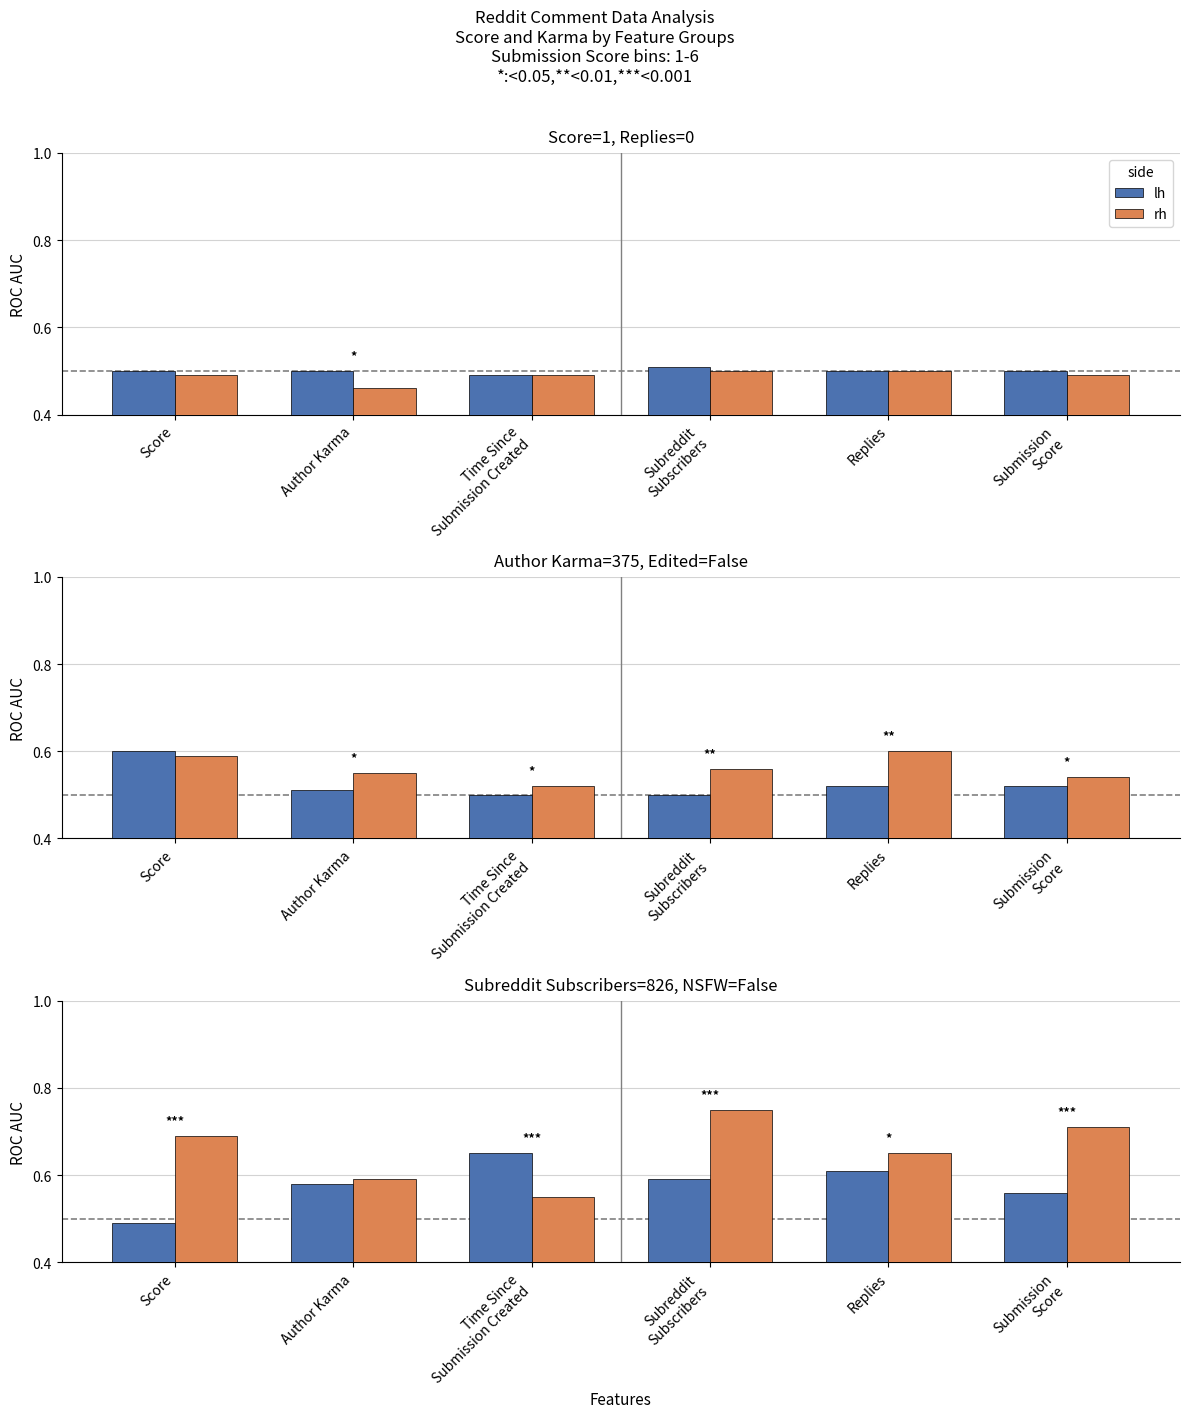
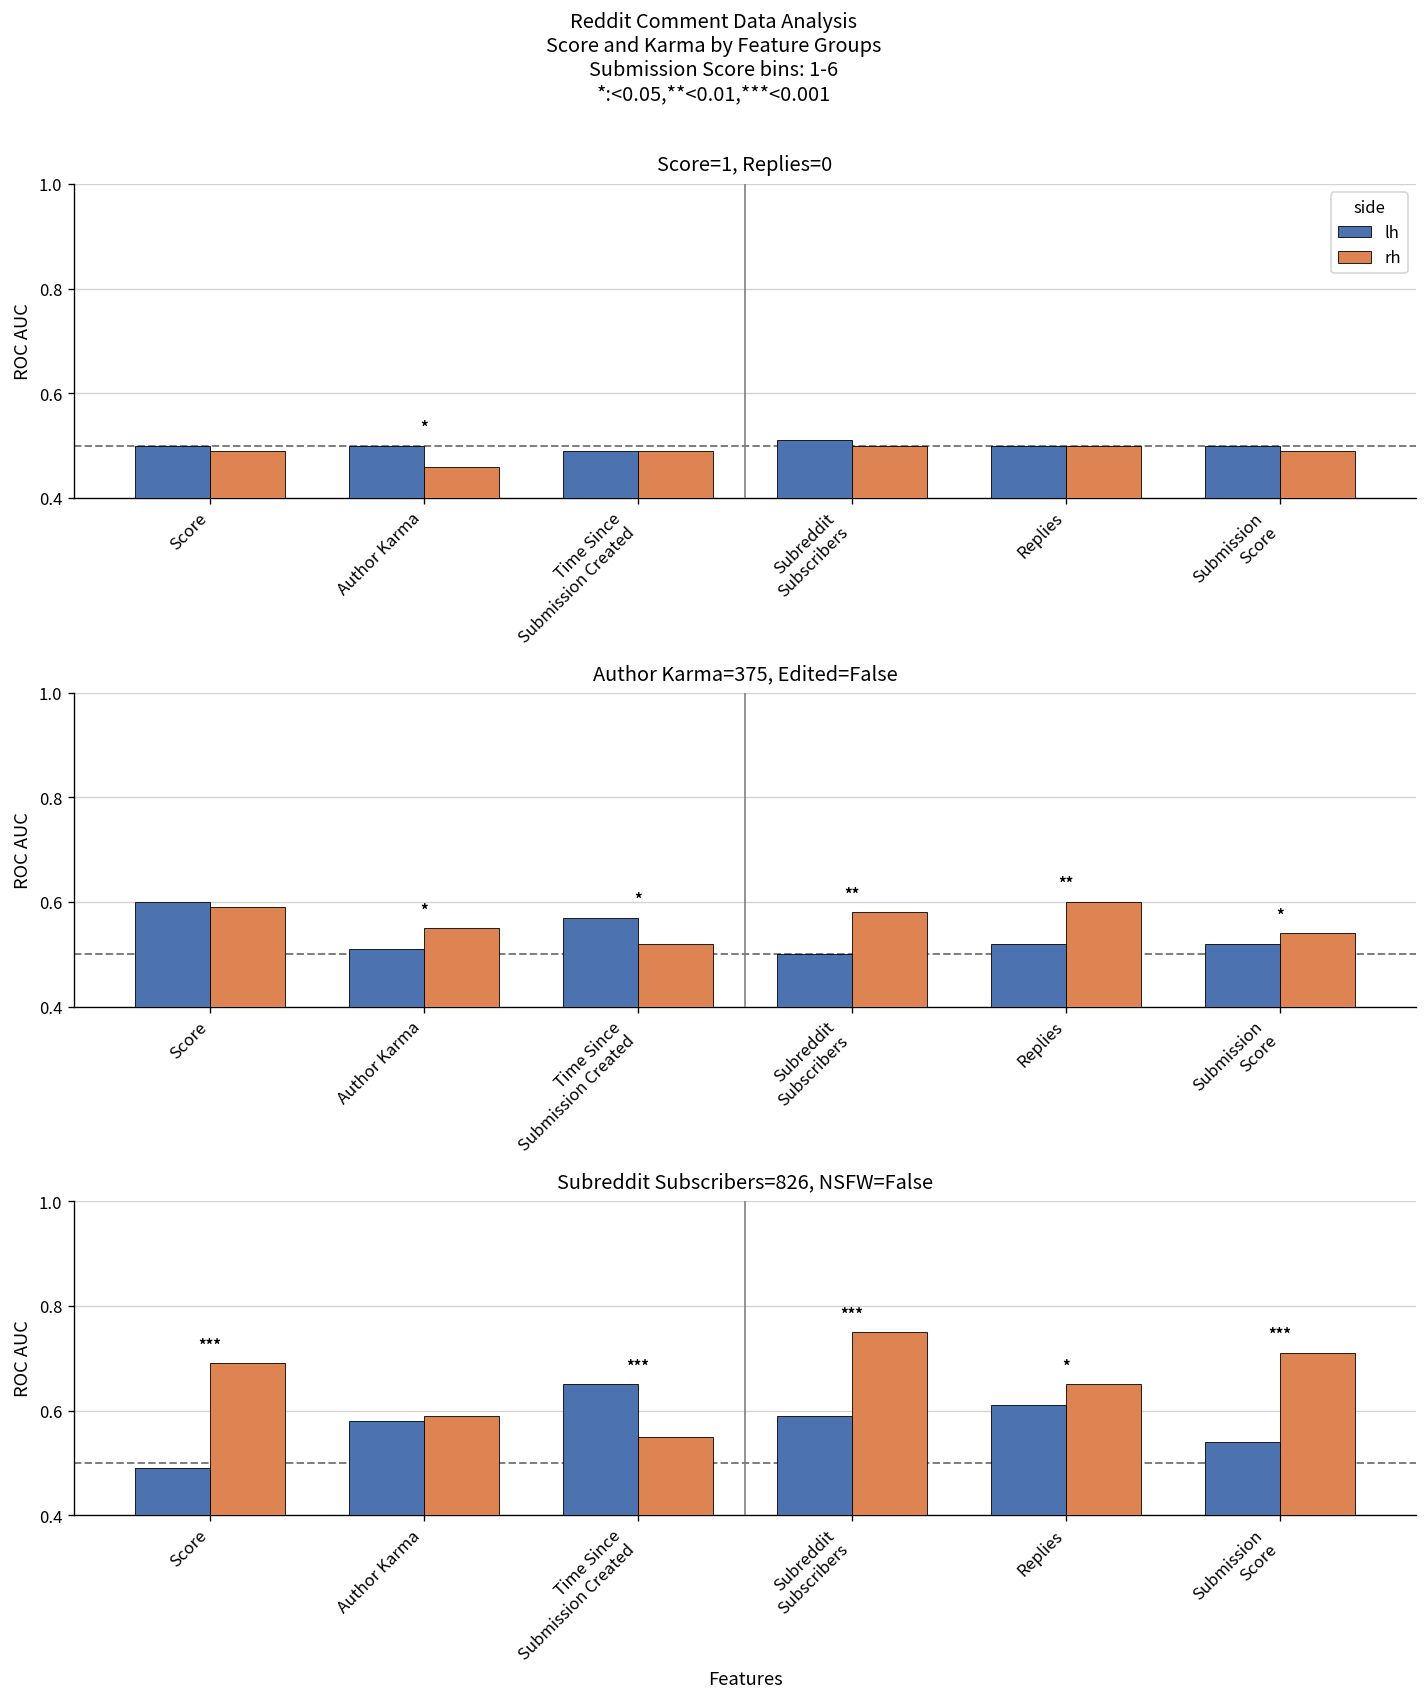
Author Karma=375, Edited=False, lh, Time Since Submission Created: 0.50 -> 0.57
Author Karma=375, Edited=False, rh, Subreddit Subscribers: 0.56 -> 0.58
Subreddit Subscribers=826, NSFW=False, lh, Submission Score: 0.56 -> 0.54
